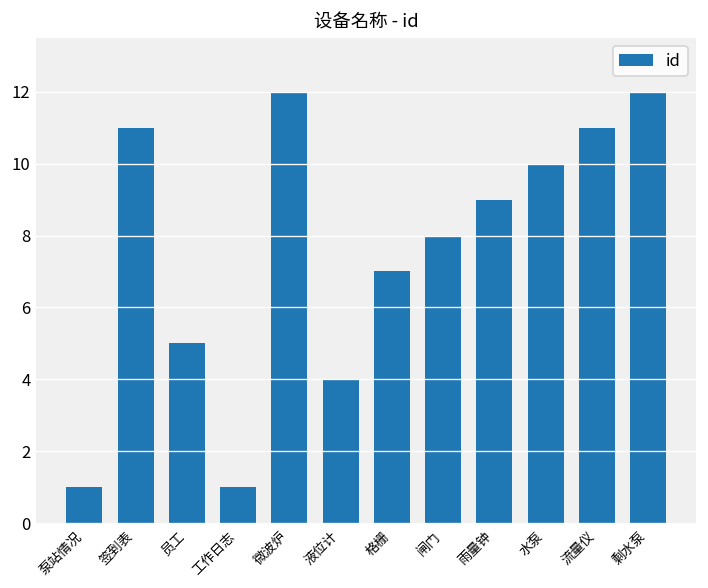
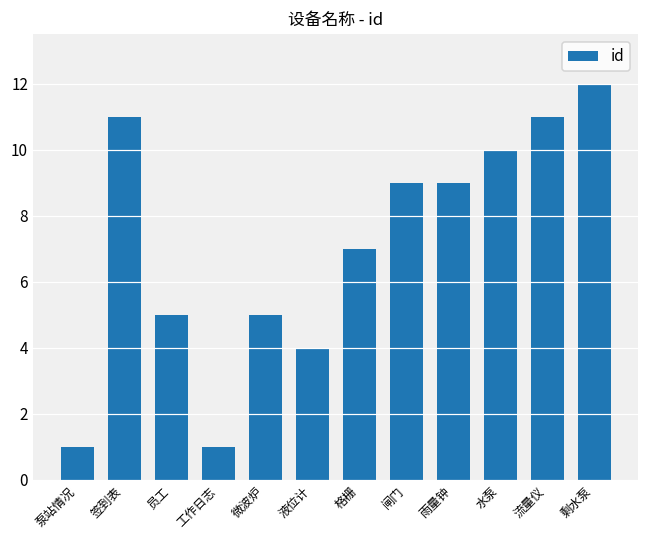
微波炉: 12 -> 5
闸门: 8 -> 9
